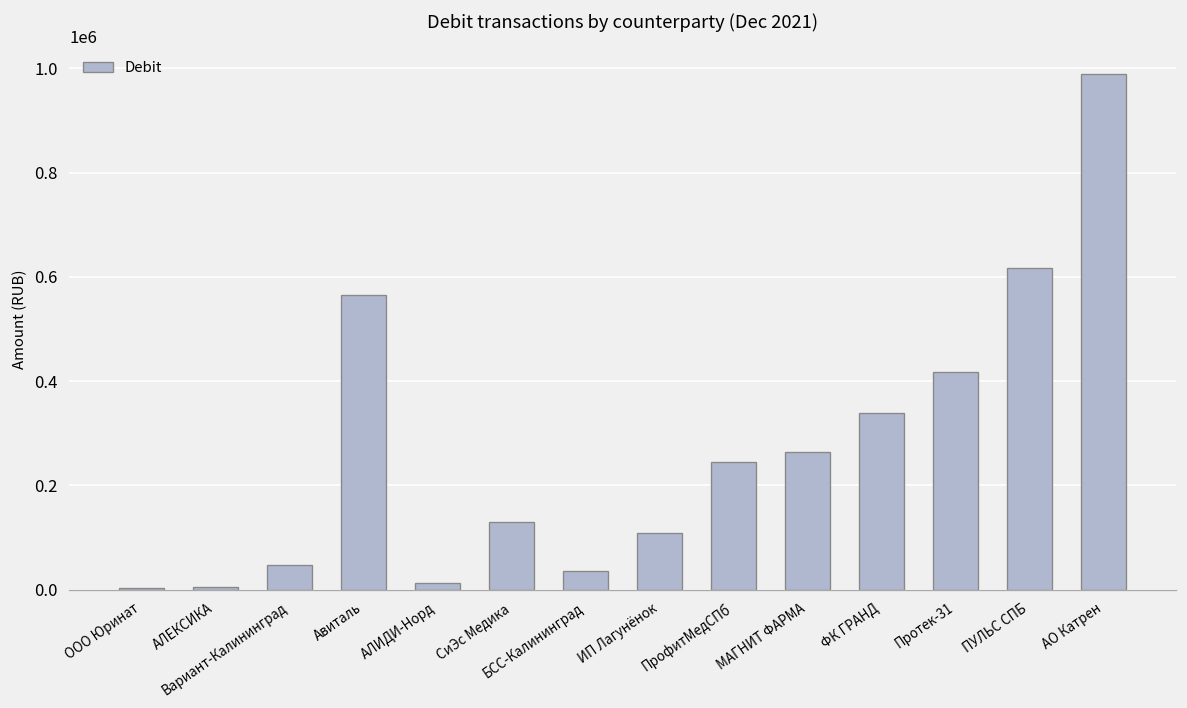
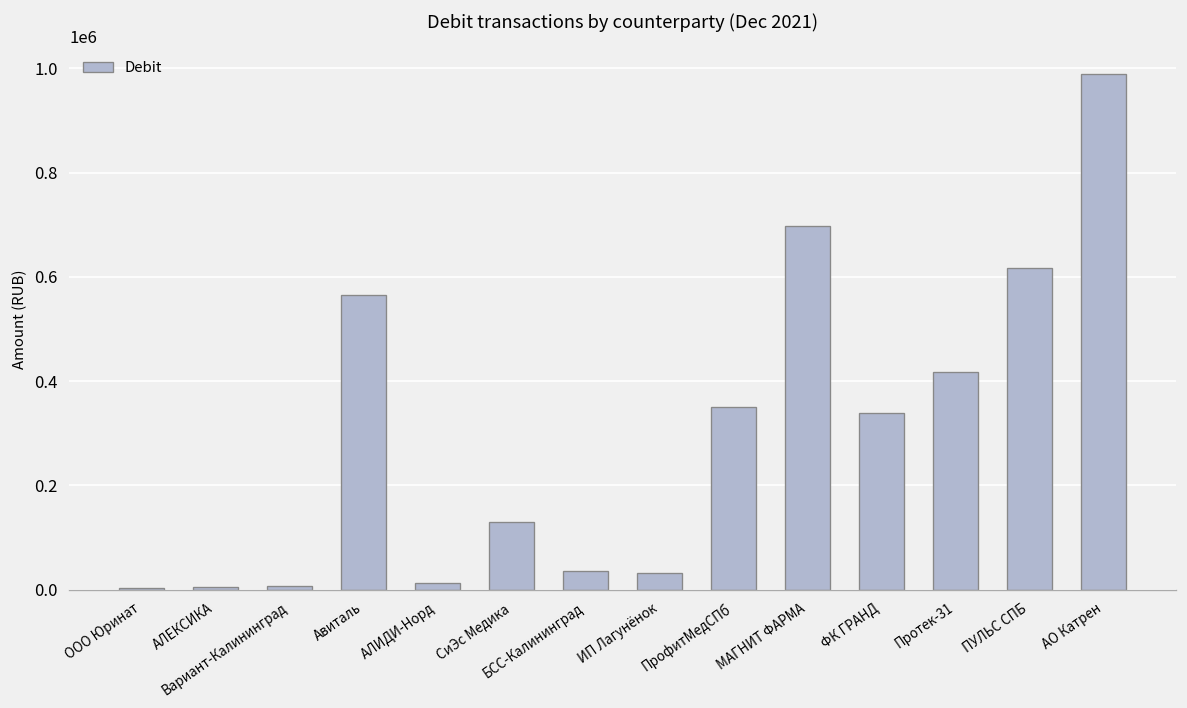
Вариант-Калининград: 50000 -> 10000
ИП Лагунёнок: 110000 -> 30000
ПрофитМедСПб: 250000 -> 350000
МАГНИТ ФАРМА: 260000 -> 700000
